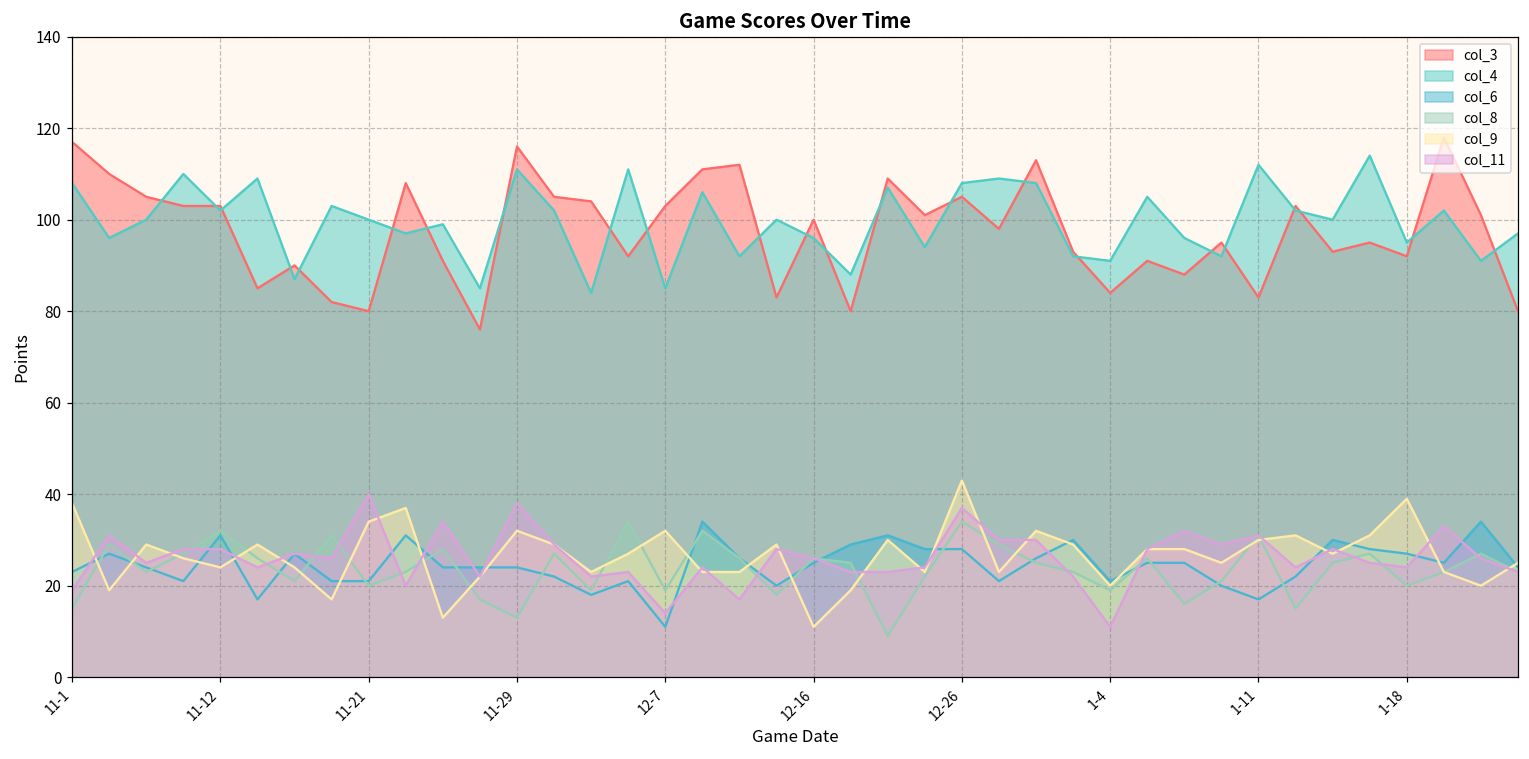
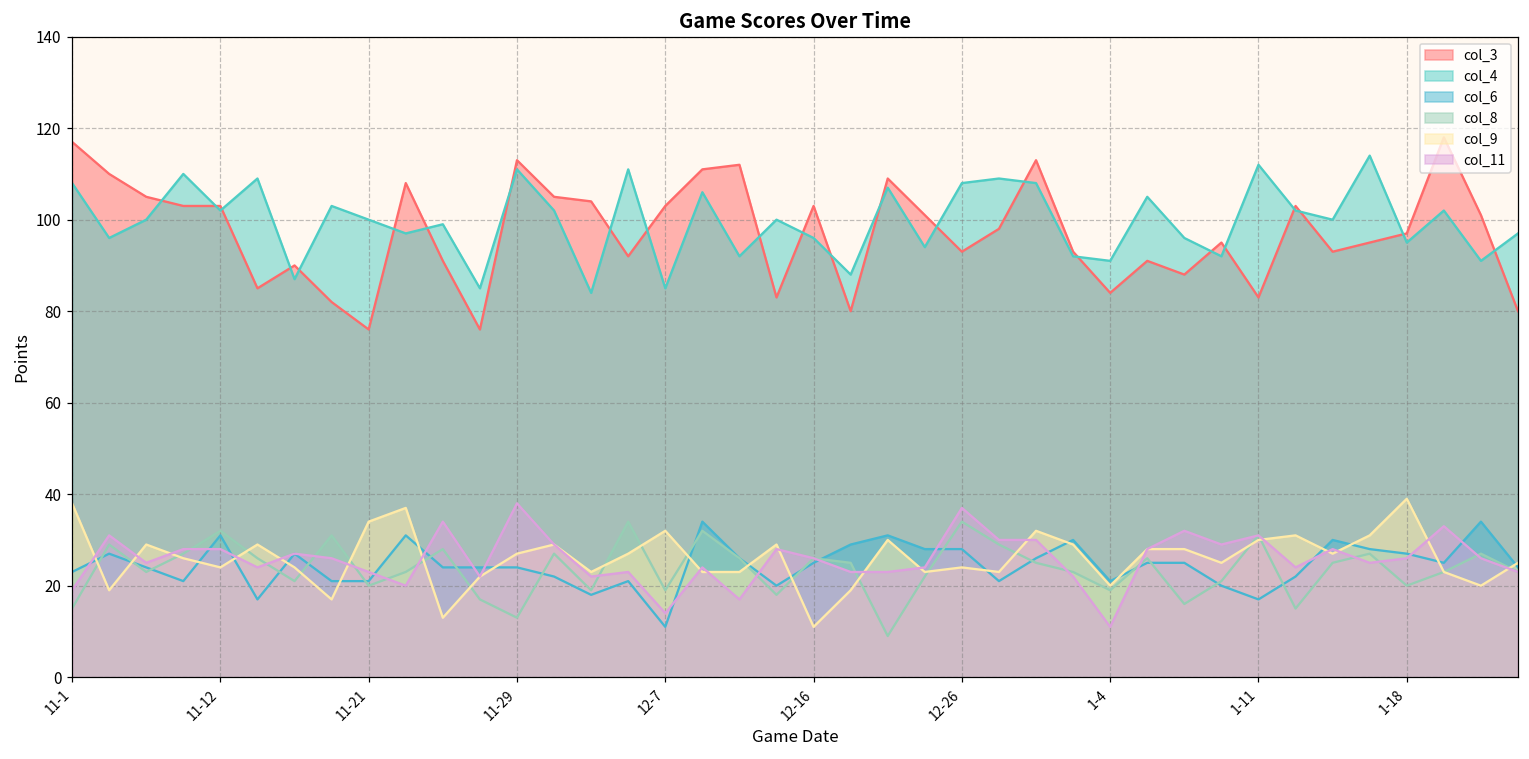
col_3, 11-21: 80 -> 76
col_11, 11-21: 40 -> 23
col_3, 11-29: 116 -> 113
col_9, 11-29: 32 -> 27
col_3, 12-16: 100 -> 103
col_3, 12-26: 105 -> 93
col_9, 12-26: 43 -> 24
col_3, 1-18: 92 -> 97
col_11, 1-18: 24 -> 26
